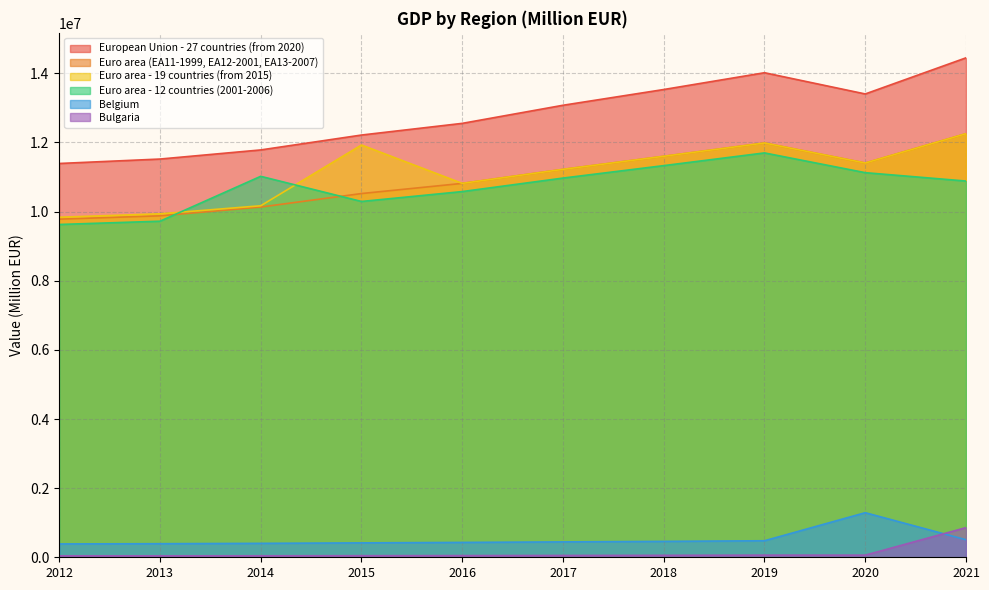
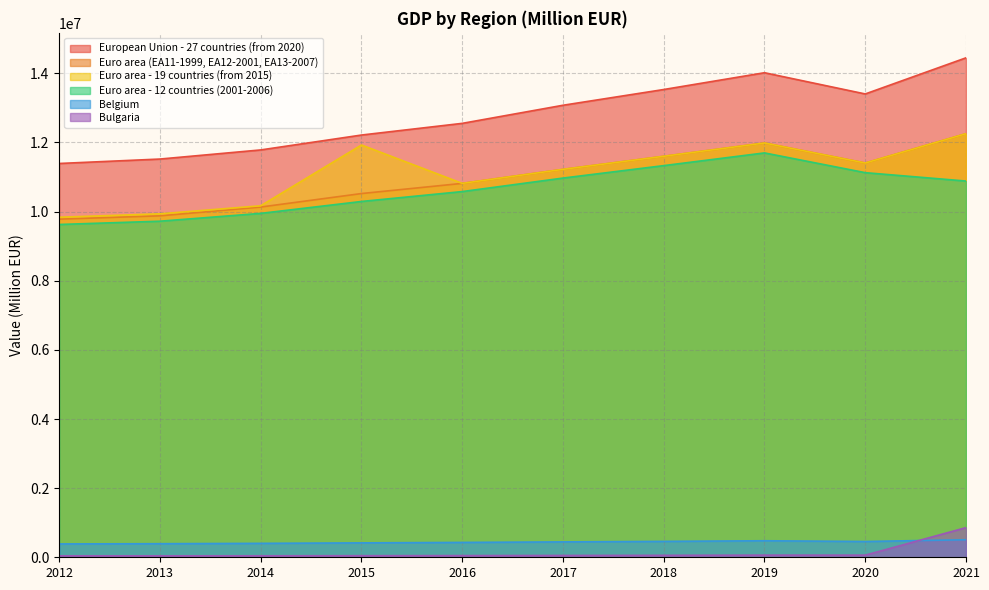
Euro area - 12 countries (2001-2006), 2014: 11000000 -> 9900000
Belgium, 2020: 1300000 -> 500000
